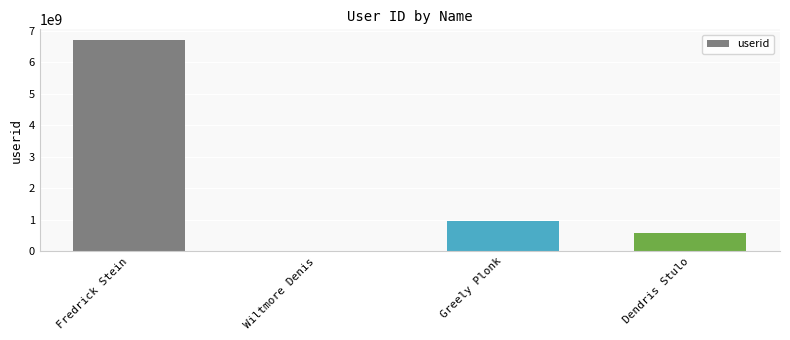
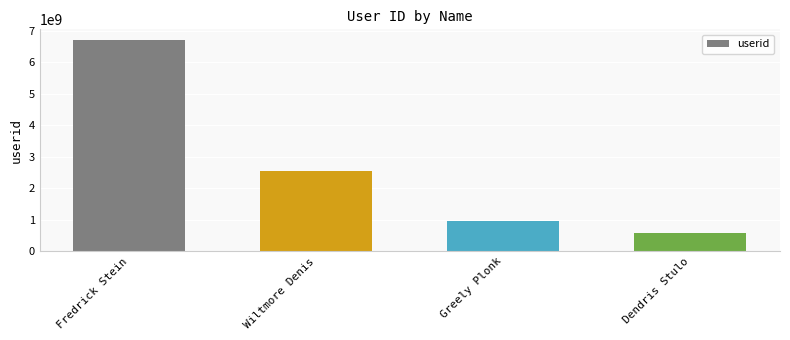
Wiltmore Denis: 0 -> 2600000000
